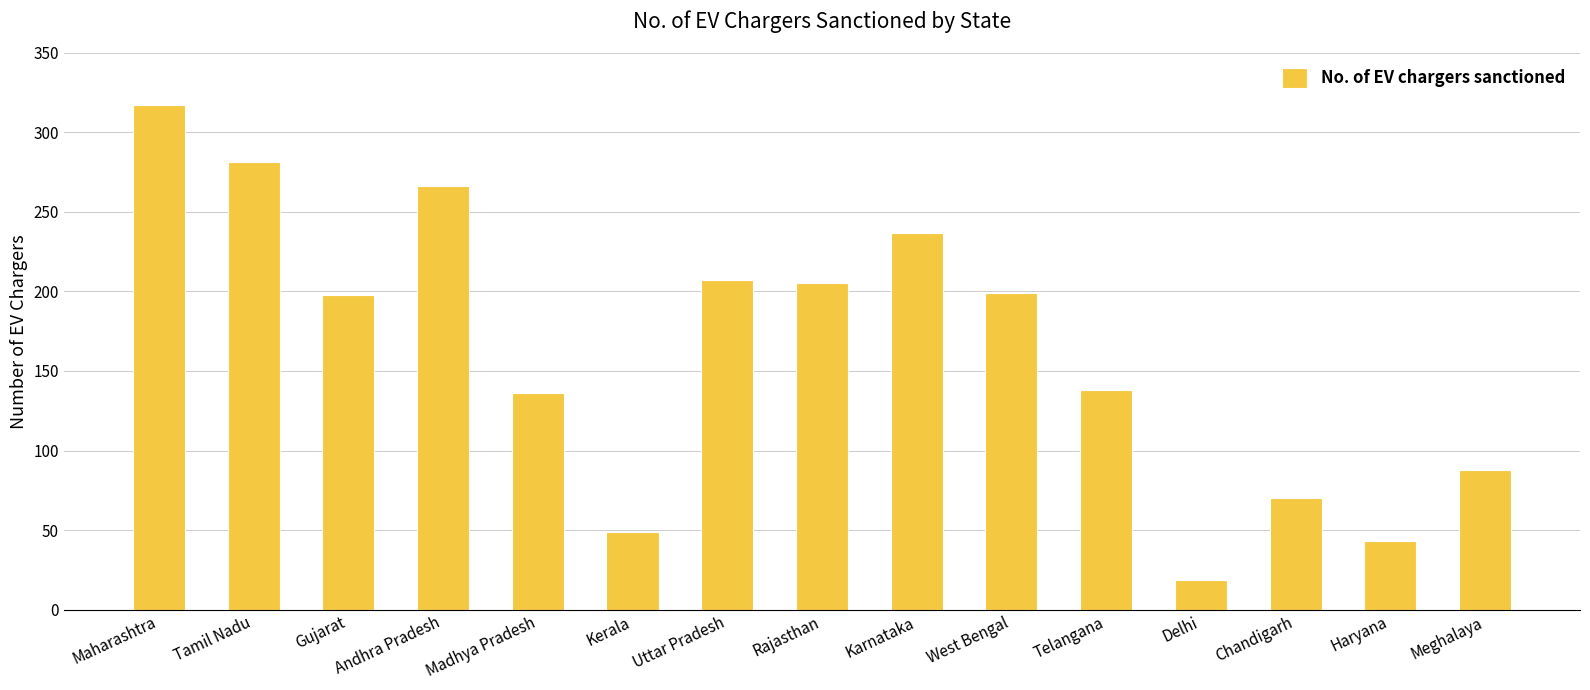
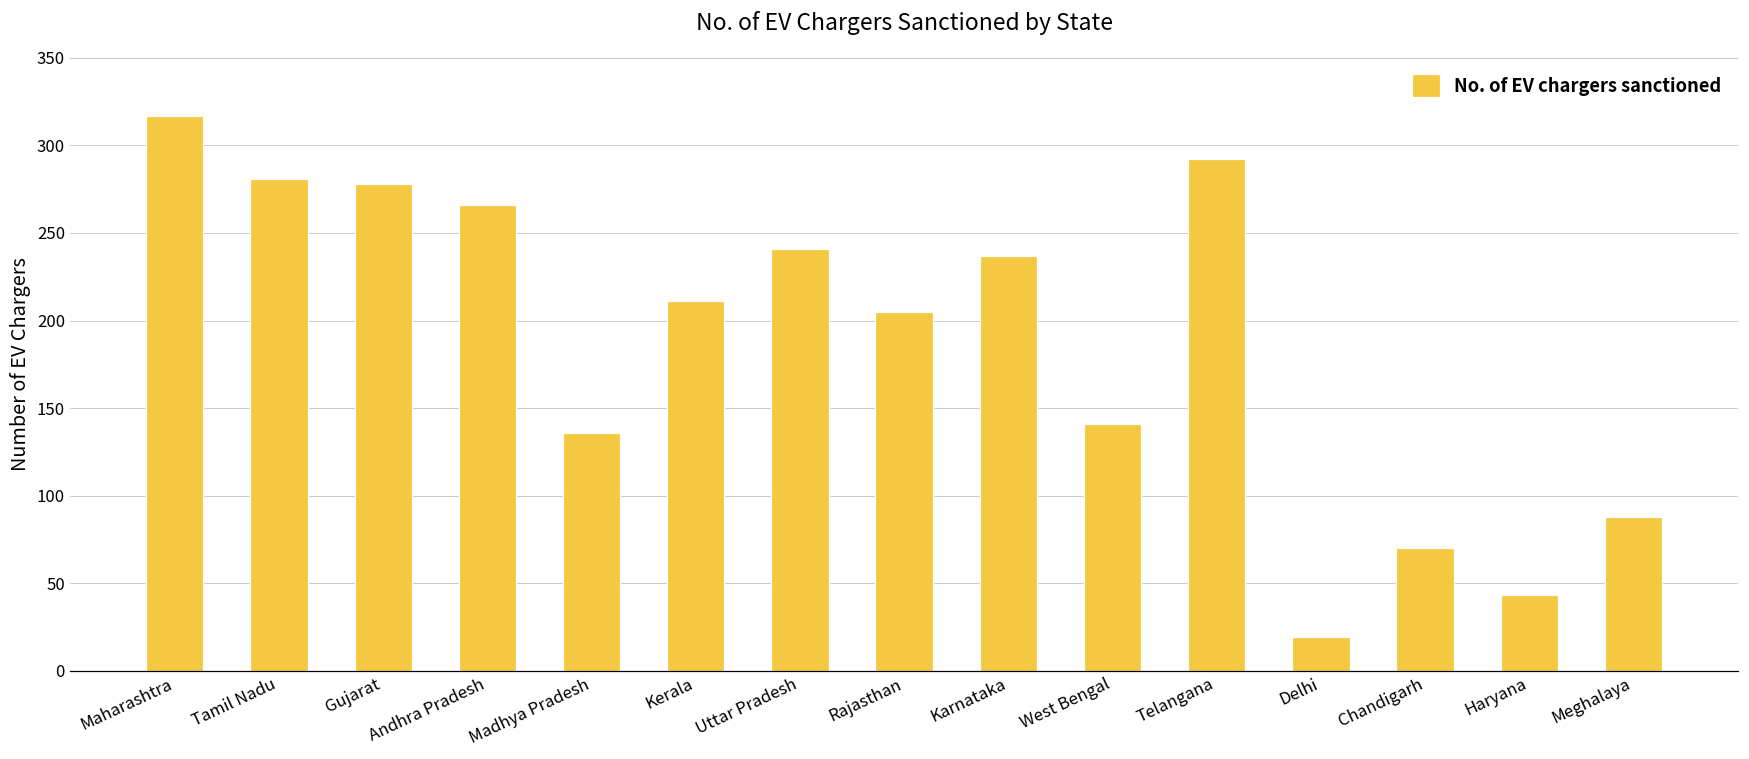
Gujarat: 198 -> 278
Kerala: 49 -> 211
Uttar Pradesh: 207 -> 241
West Bengal: 199 -> 141
Telangana: 138 -> 292
